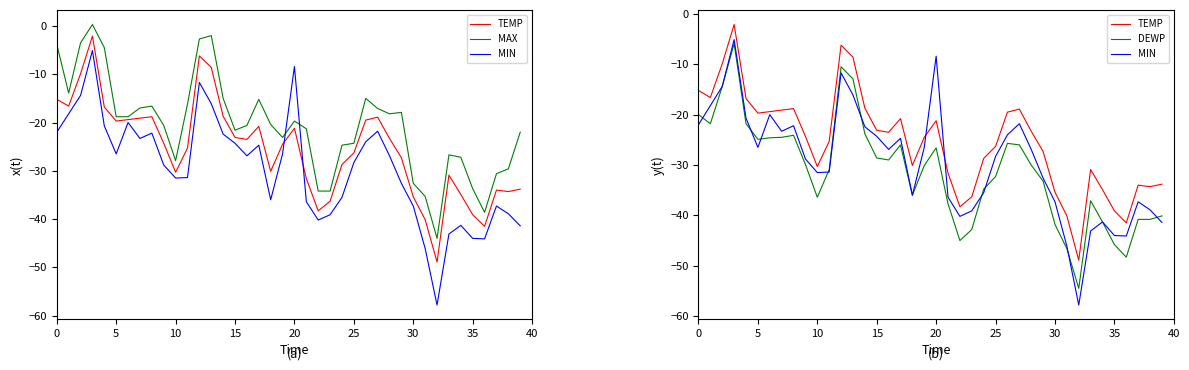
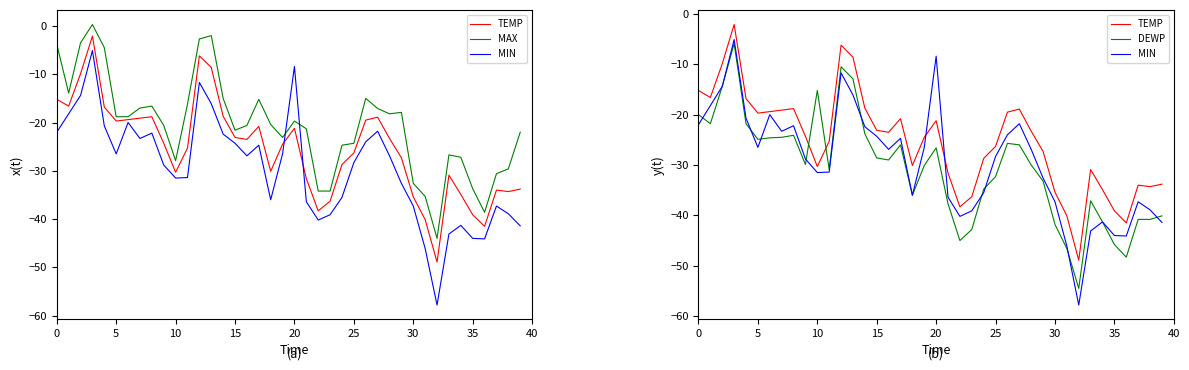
(b), DEWP, 10: -36 -> -15
